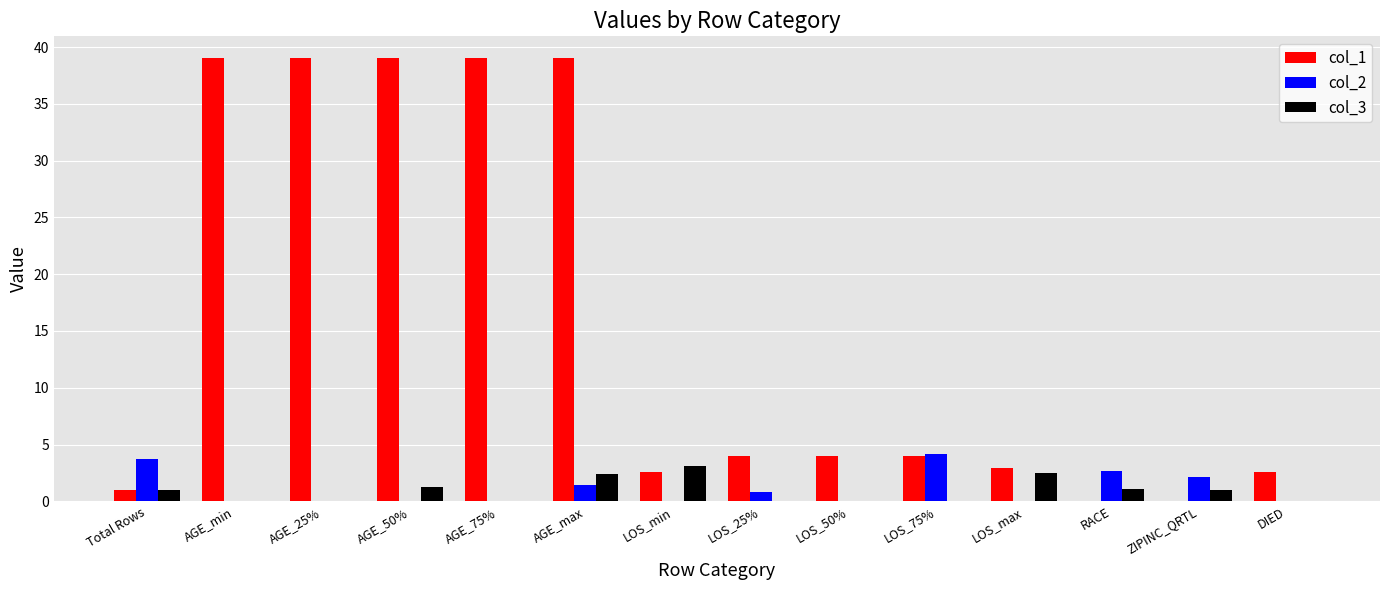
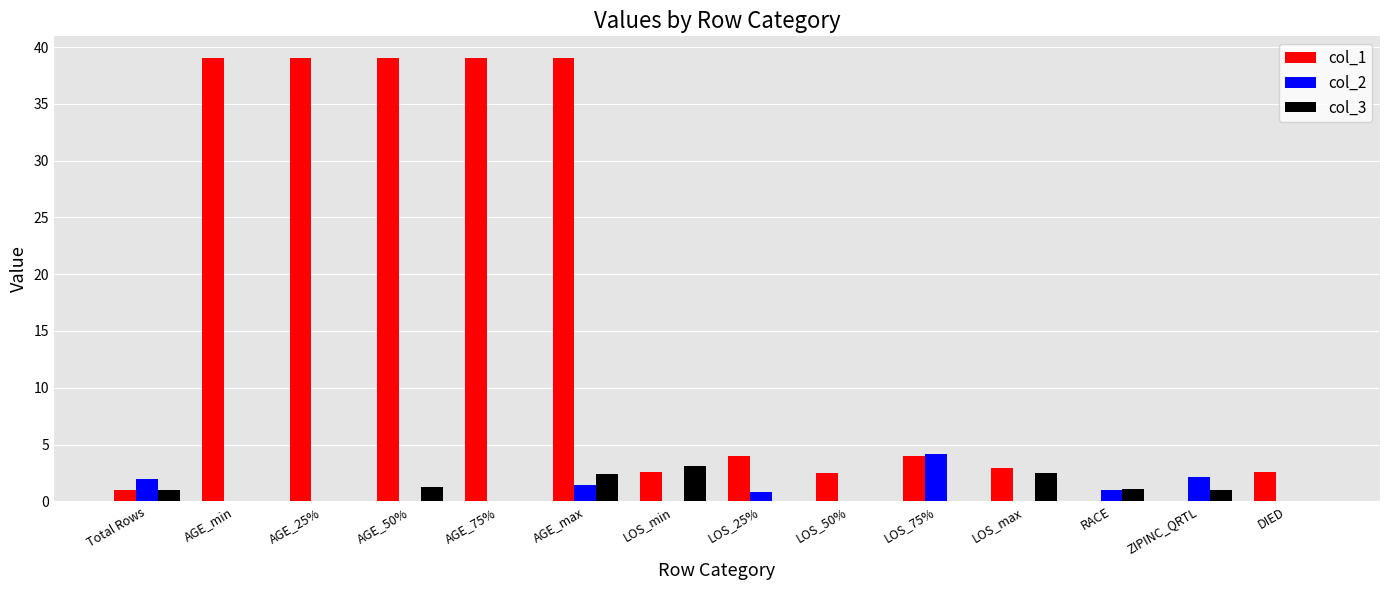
col_2, Total Rows: 3.7 -> 2.0
col_1, LOS_50%: 4.0 -> 2.5
col_2, RACE: 2.7 -> 1.0
